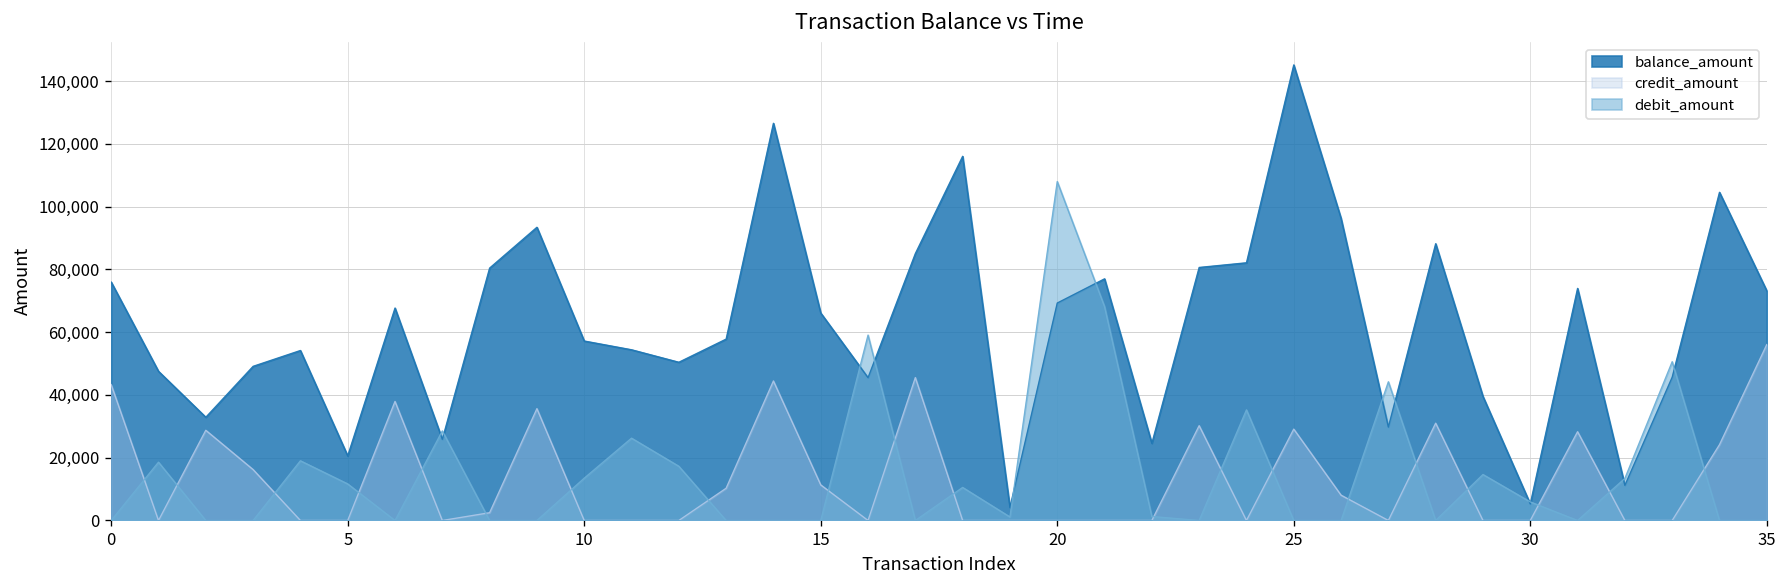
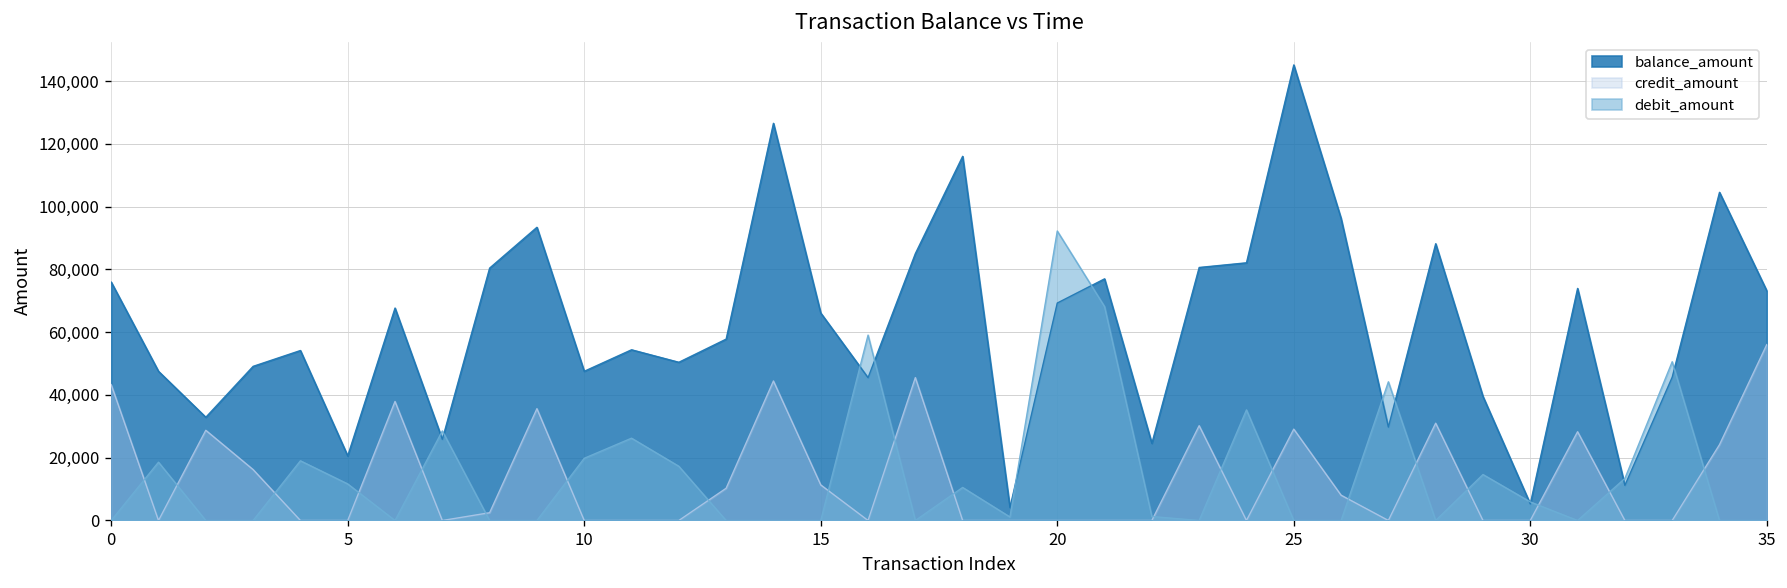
balance_amount, 10: 57,000 -> 48,000
debit_amount, 10: 13,000 -> 20,000
debit_amount, 20: 108,000 -> 92,000
